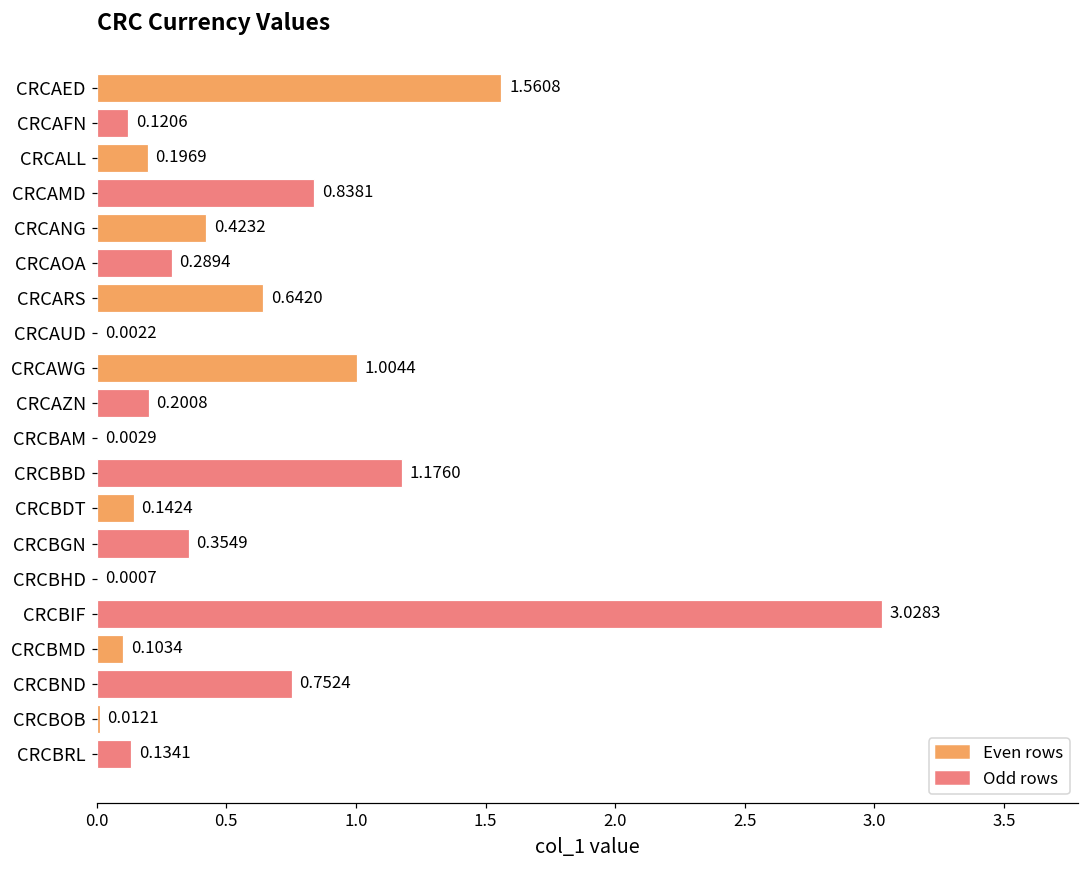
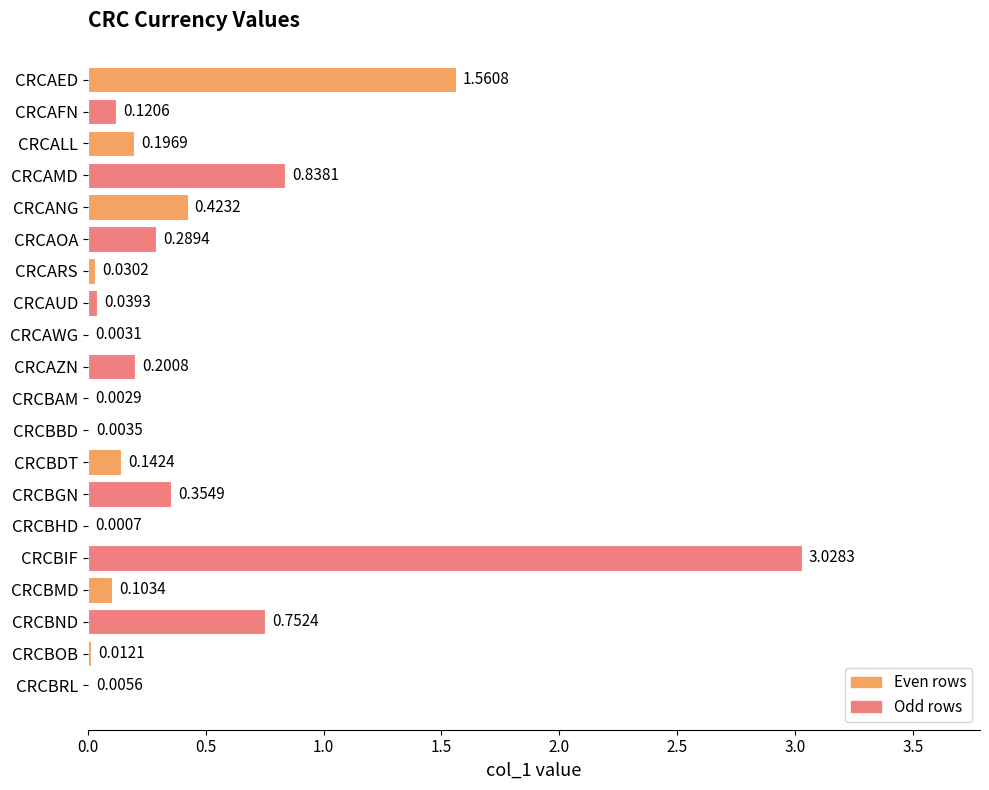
CRCARS: 0.6420 -> 0.0302
CRCAUD: 0.0022 -> 0.0393
CRCAWG: 1.0044 -> 0.0031
CRCBBD: 1.1760 -> 0.0035
CRCBRL: 0.1341 -> 0.0056
